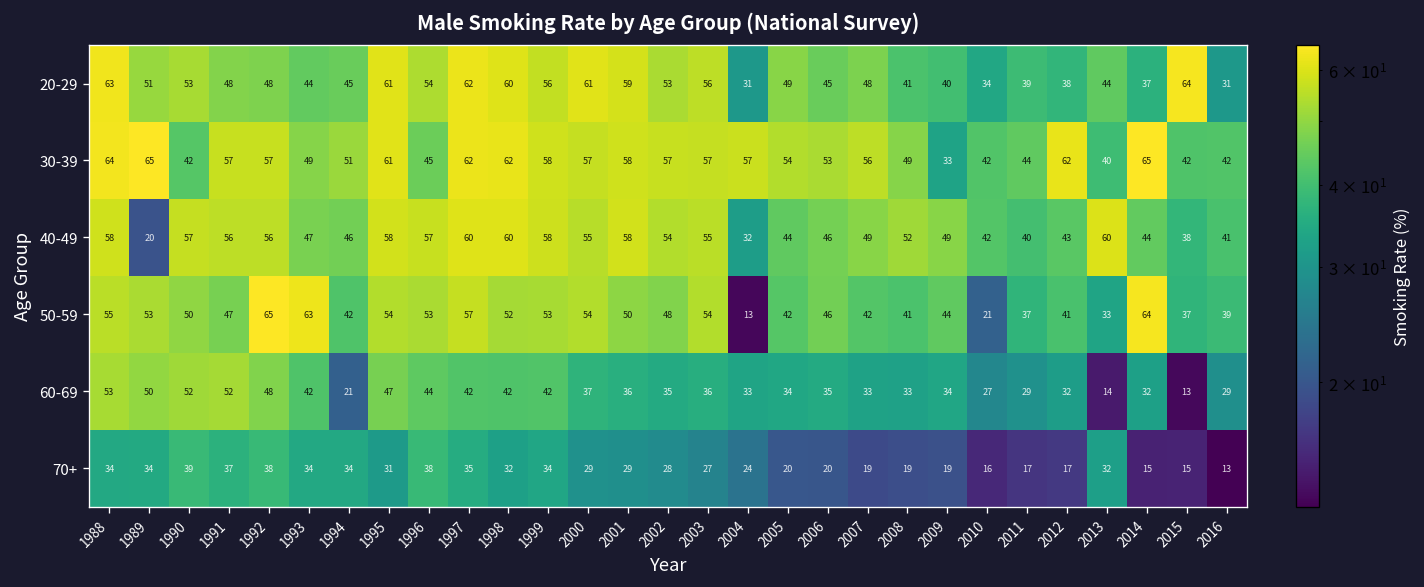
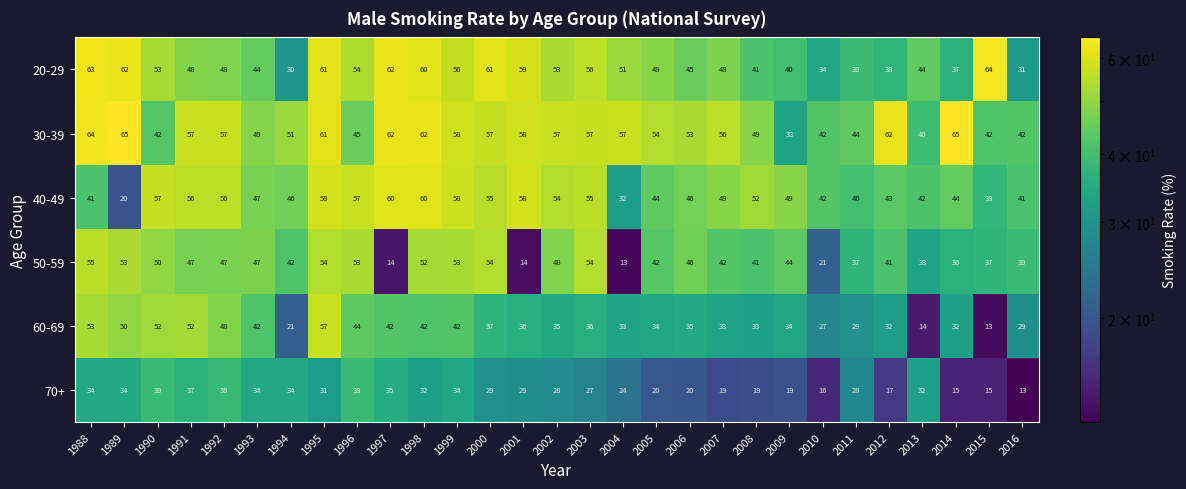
20-29, 1989: 51 -> 62
20-29, 1994: 45 -> 30
20-29, 2004: 31 -> 51
40-49, 1988: 58 -> 41
40-49, 2013: 60 -> 42
50-59, 1992: 65 -> 47
50-59, 1993: 63 -> 47
50-59, 1997: 57 -> 14
50-59, 2001: 50 -> 14
50-59, 2014: 64 -> 36
60-69, 1995: 47 -> 57
70+, 2011: 17 -> 28
